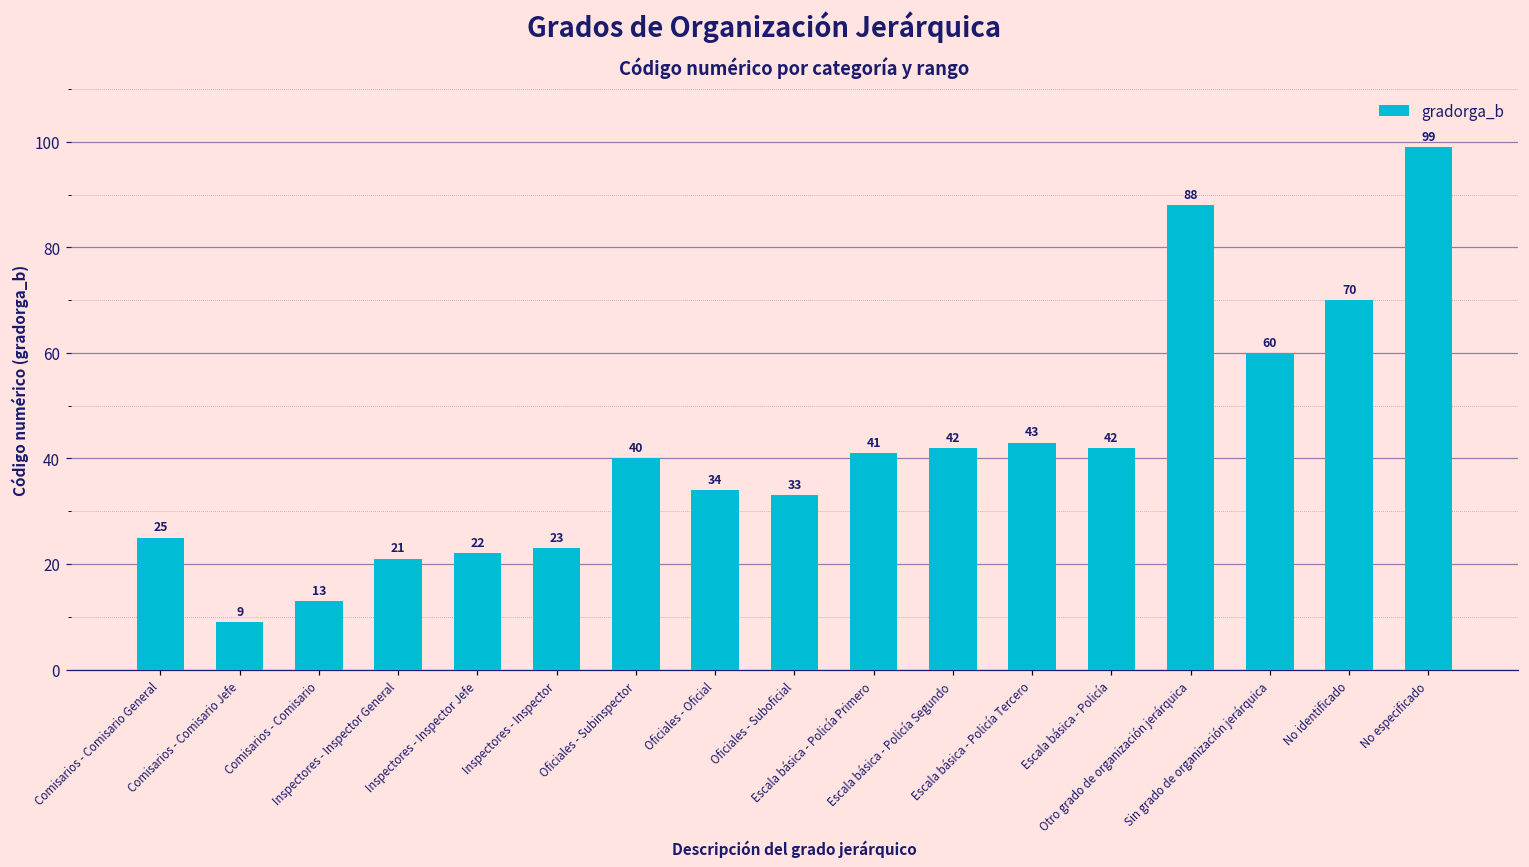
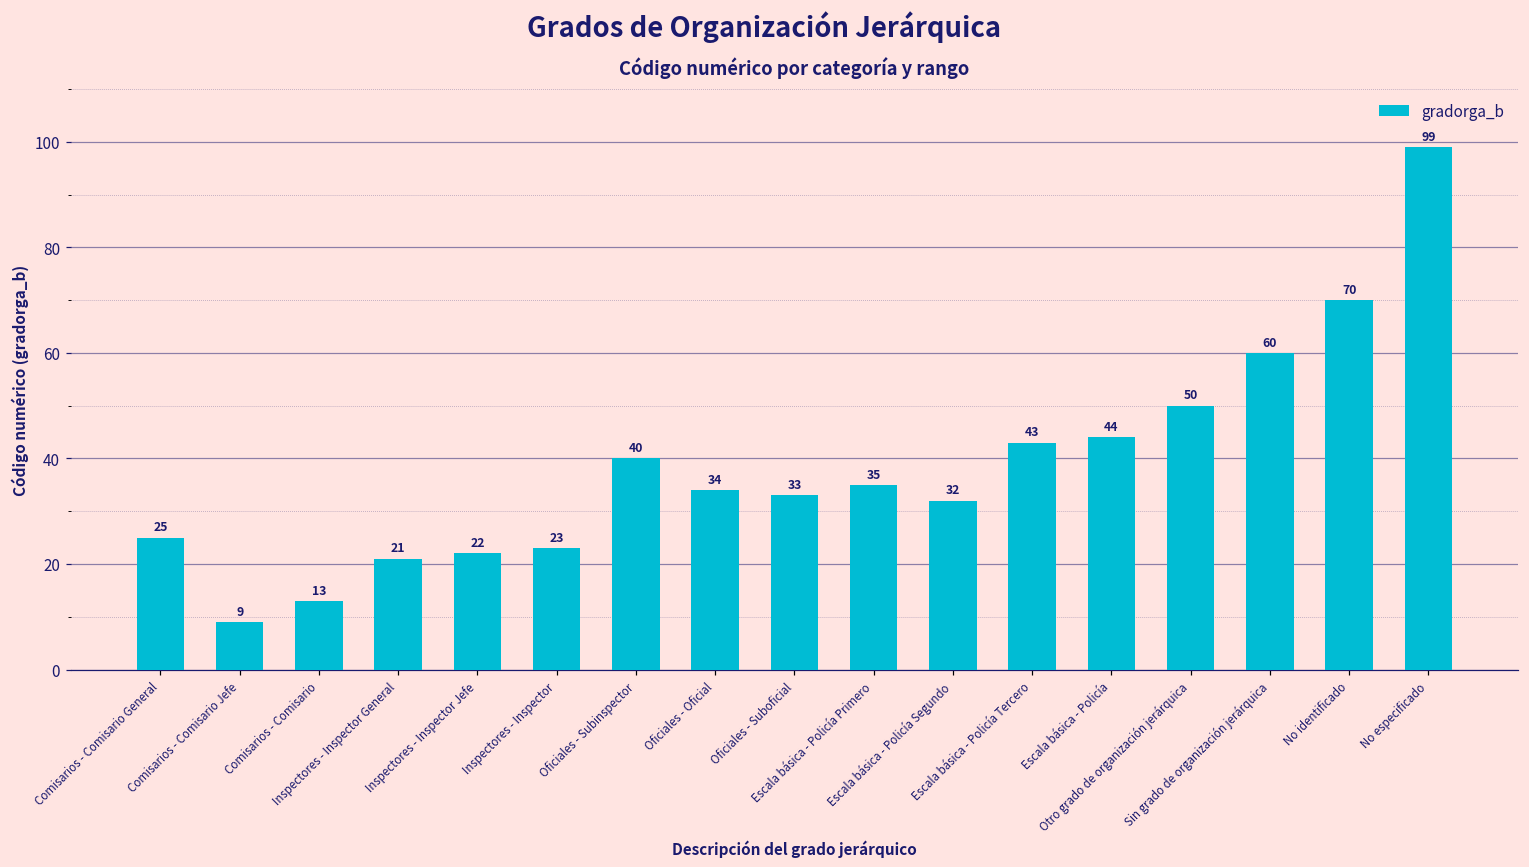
Escala básica - Policía Primero: 41 -> 35
Escala básica - Policía Segundo: 42 -> 32
Escala básica - Policía: 42 -> 44
Otro grado de organización jerárquica: 88 -> 50
